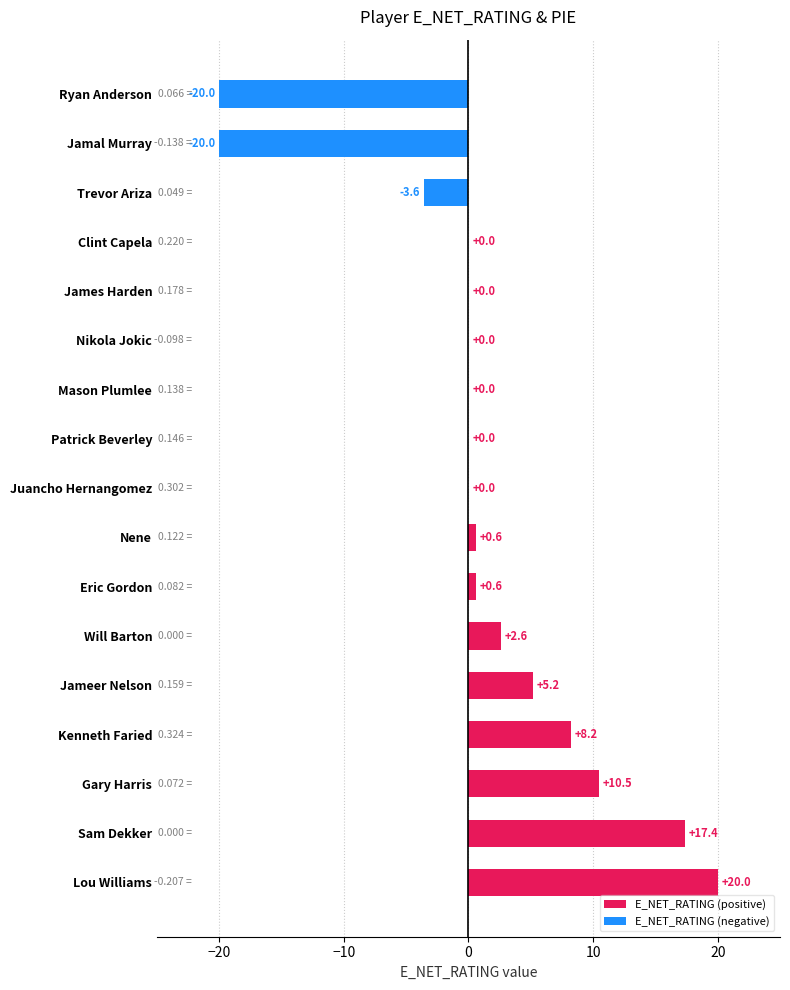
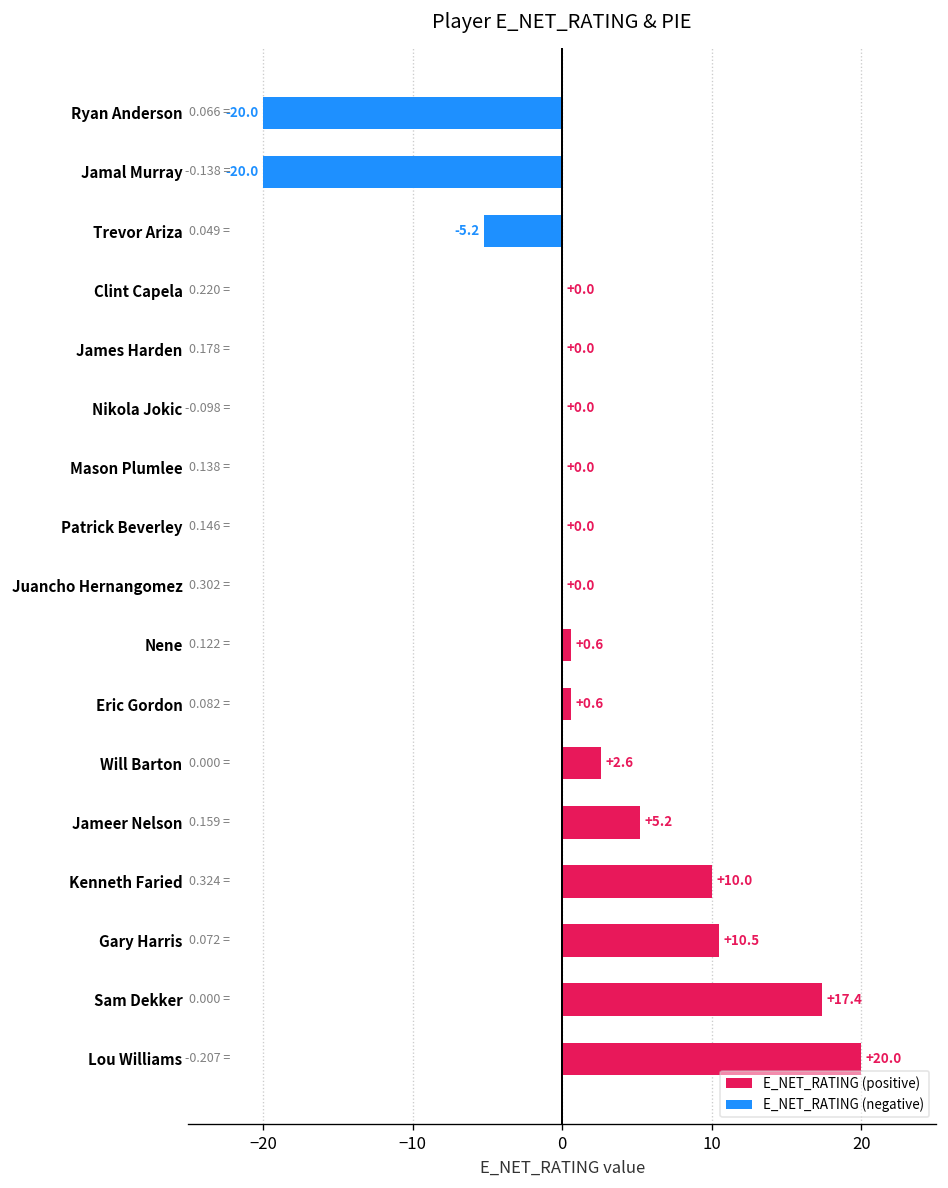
Trevor Ariza: -3.6 -> -5.2
Kenneth Faried: +8.2 -> +10.0
